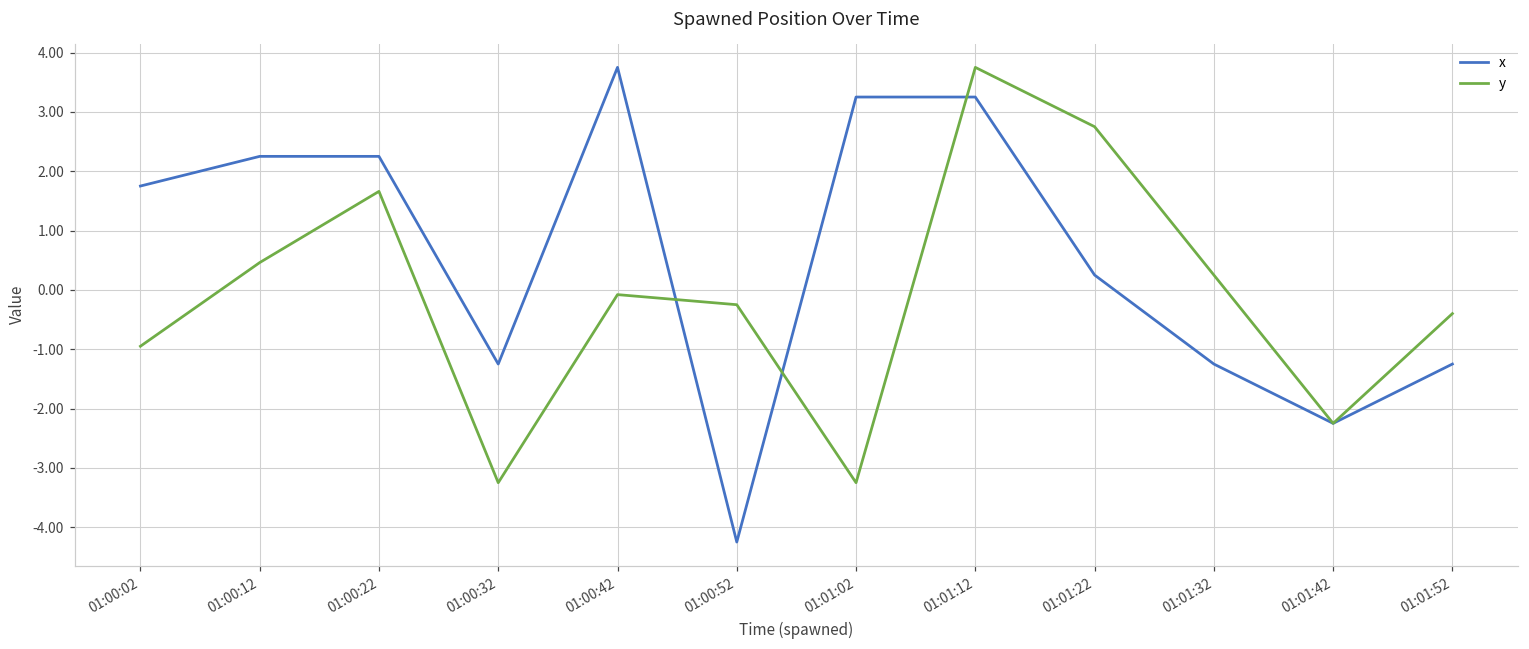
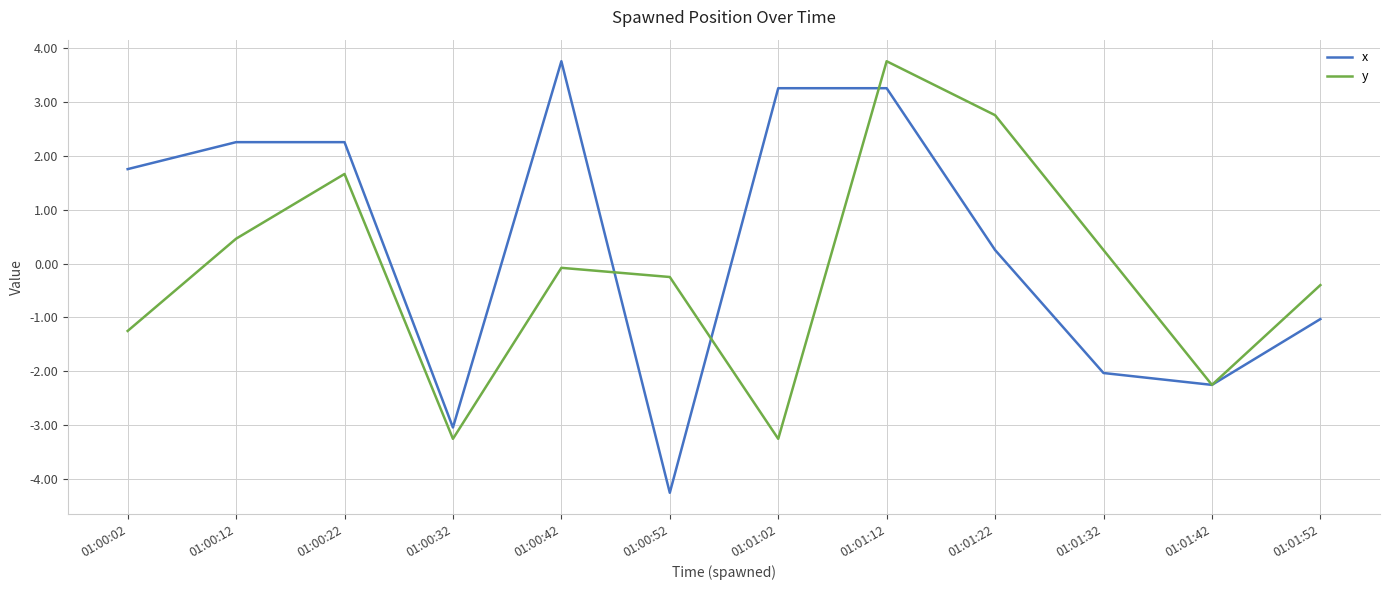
y, 01:00:02: -1.0 -> -1.3
x, 01:00:32: -1.3 -> -3.0
x, 01:01:32: -1.3 -> -2.0
x, 01:01:52: -1.3 -> -1.0
